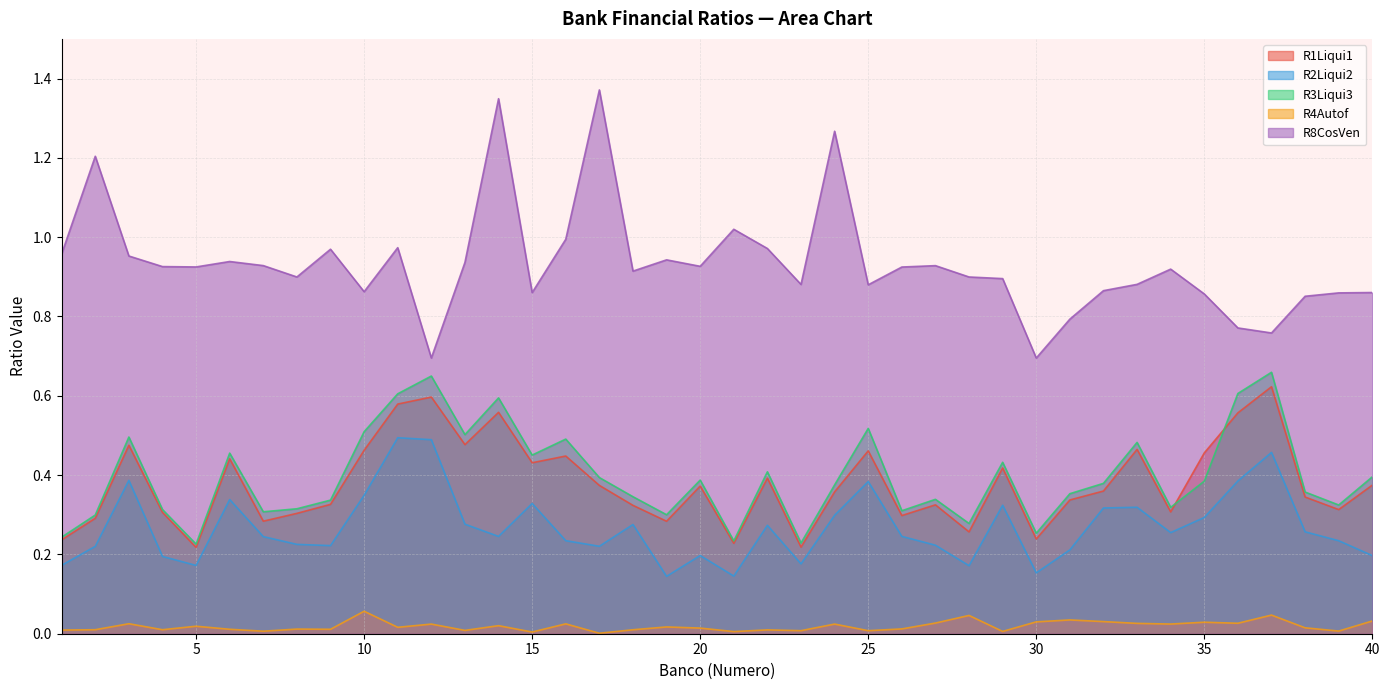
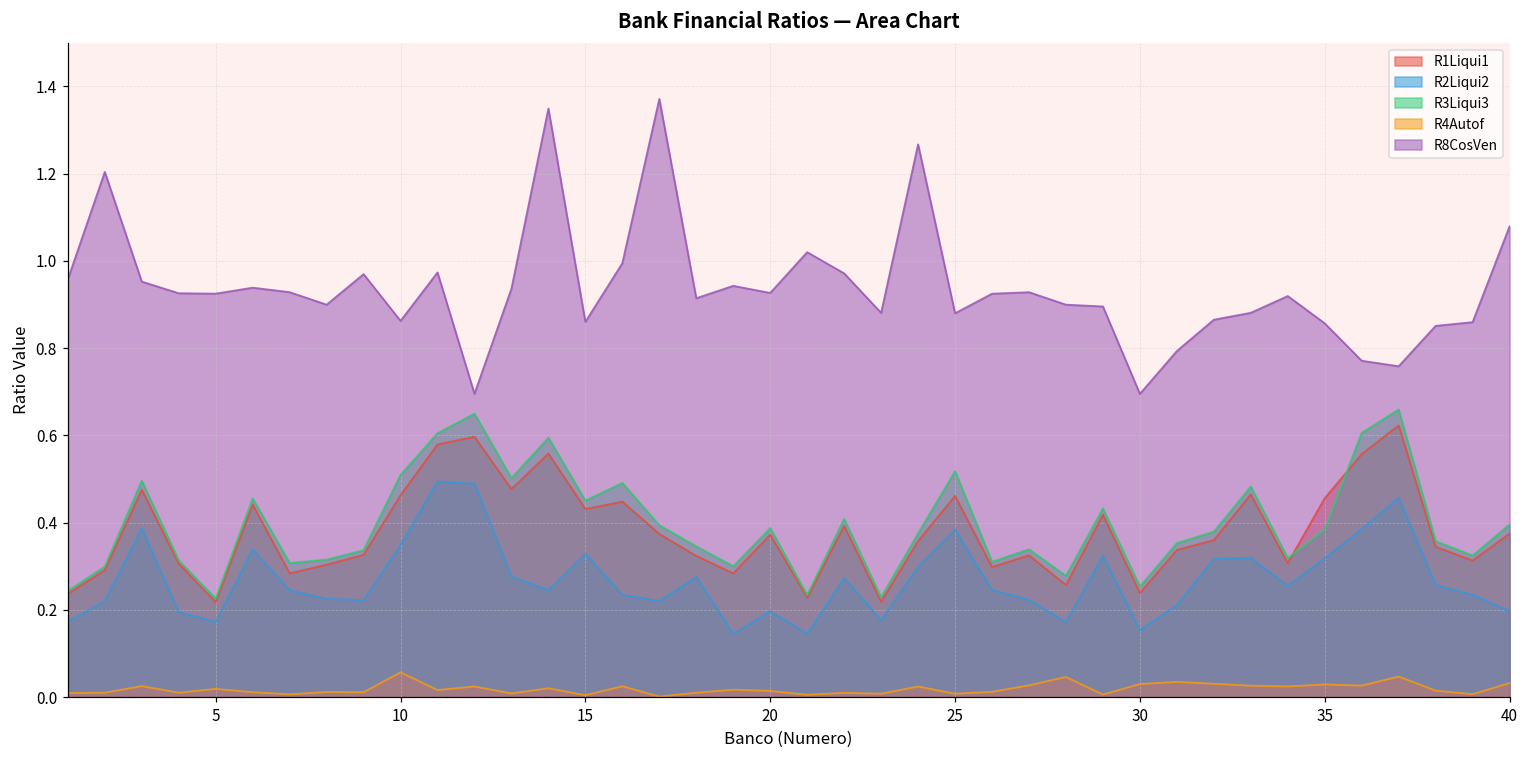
R2Liqui2, 35: 0.29 -> 0.32
R8CosVen, 40: 0.86 -> 1.08
